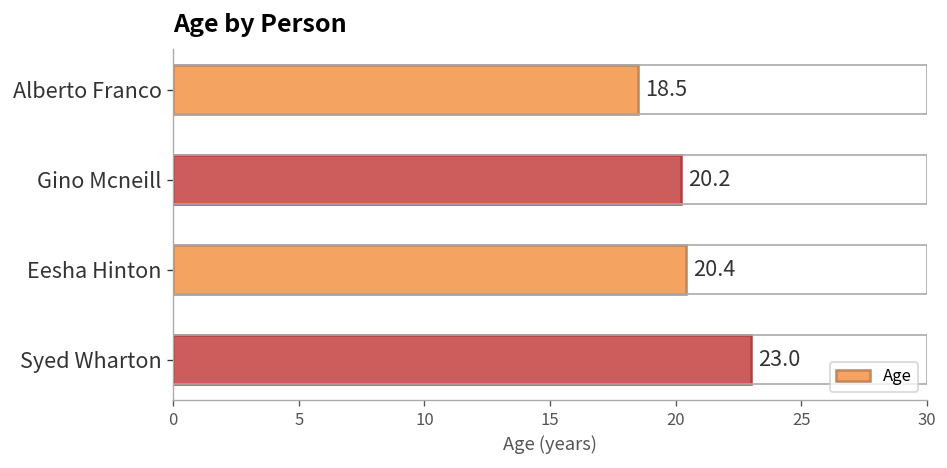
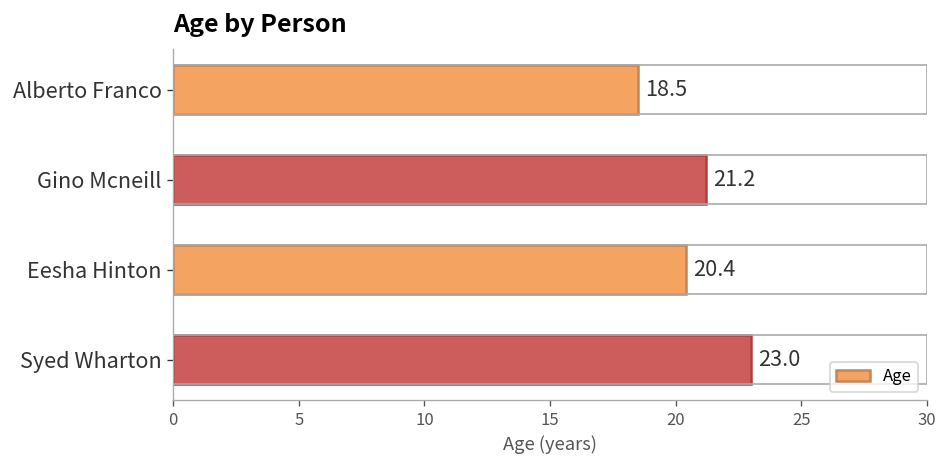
Gino Mcneill: 20.2 -> 21.2
